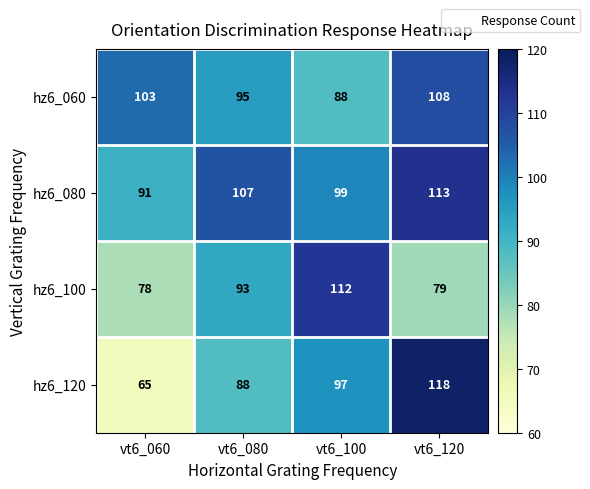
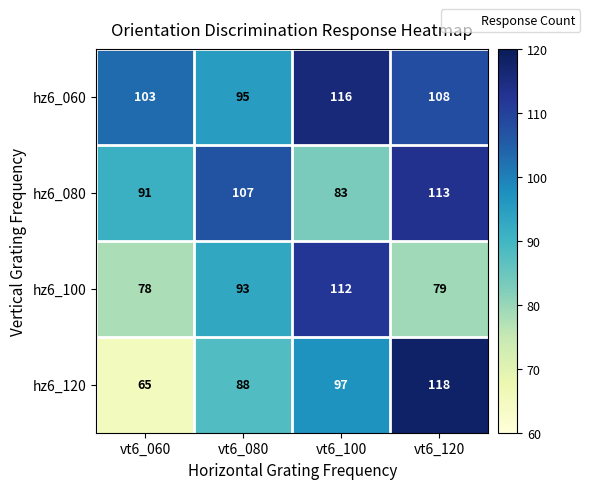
hz6_060, vt6_100: 88 -> 116
hz6_080, vt6_100: 99 -> 83
